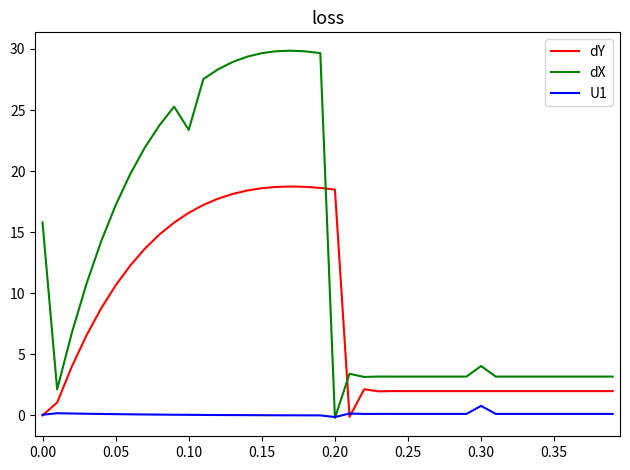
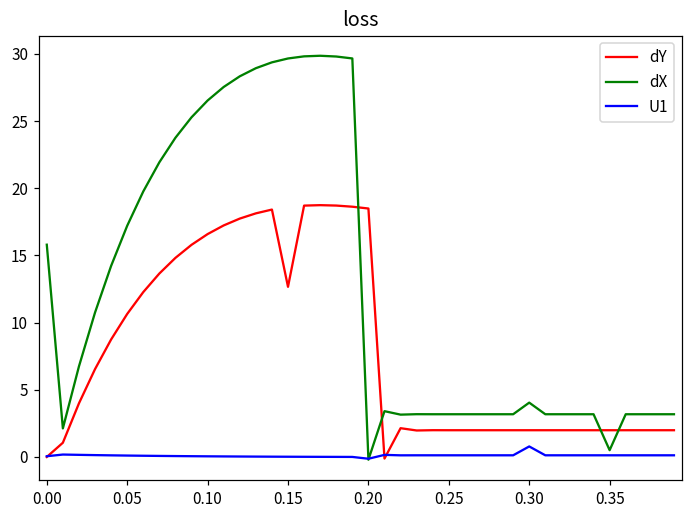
dX, 0.10: 23.4 -> 26.5
dY, 0.15: 18.6 -> 12.7
dX, 0.35: 3.2 -> 0.5
